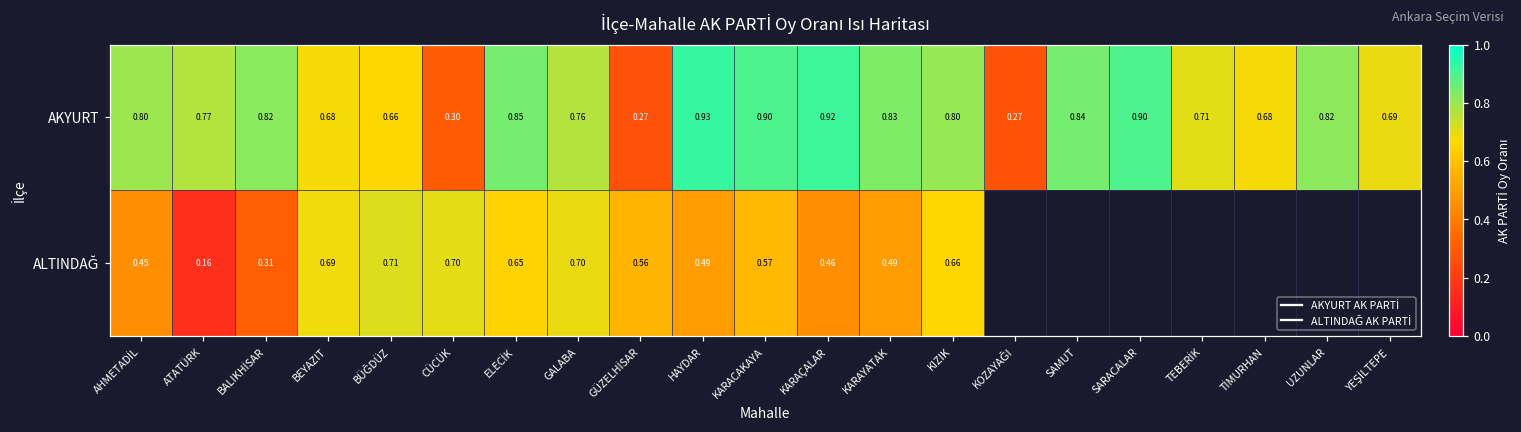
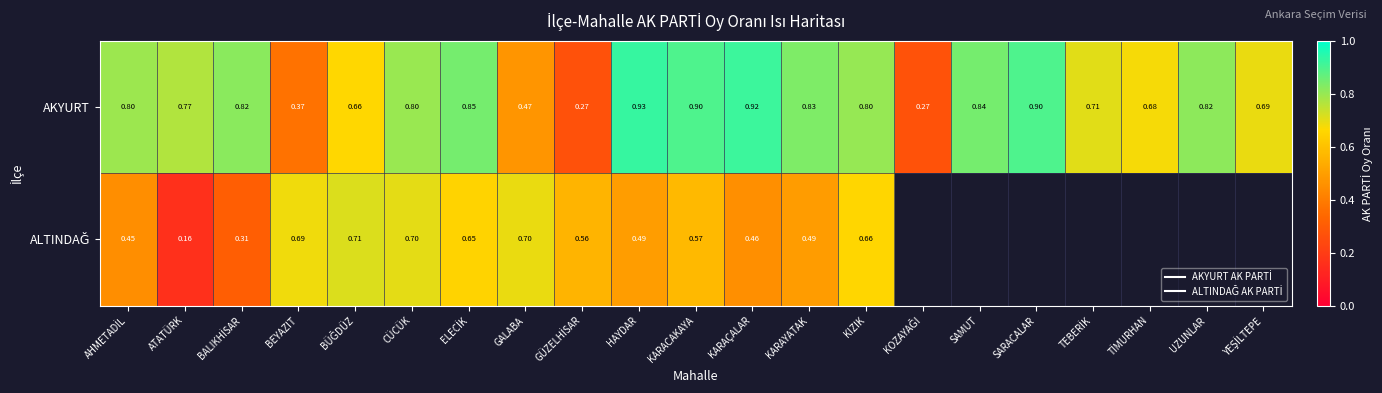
AKYURT, BEYAZIT: 0.68 -> 0.37
AKYURT, CÜCÜK: 0.30 -> 0.80
AKYURT, GALABA: 0.76 -> 0.47
